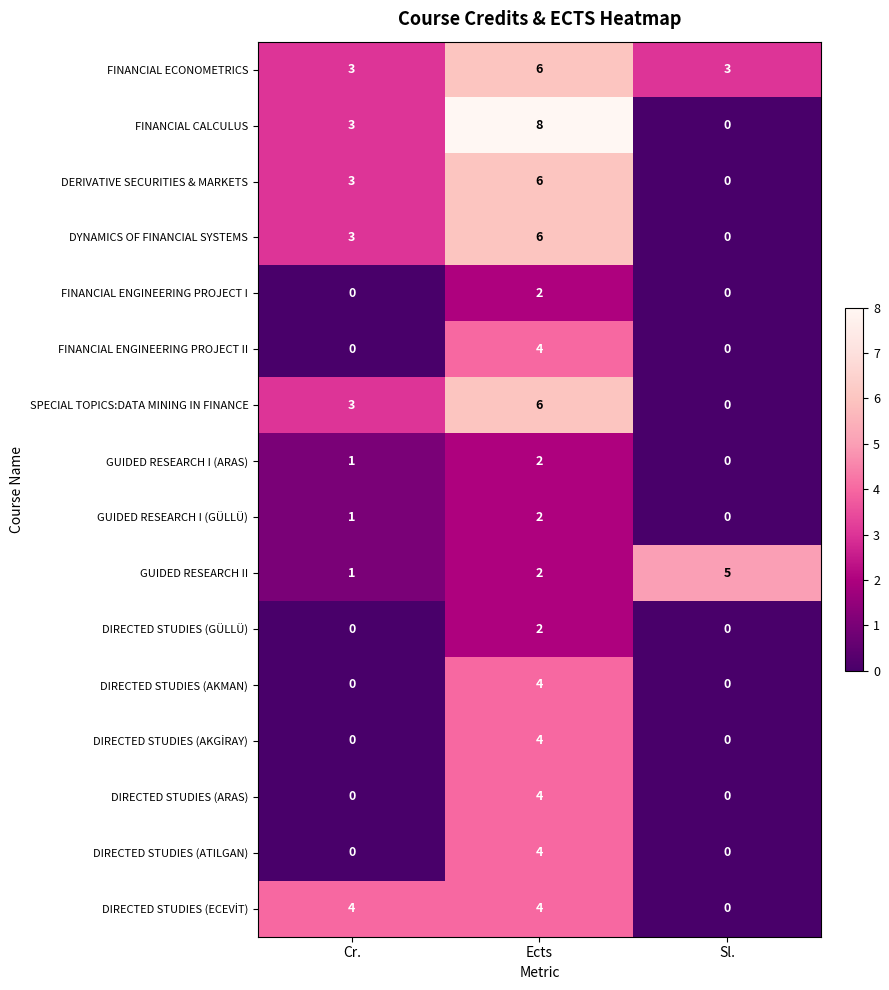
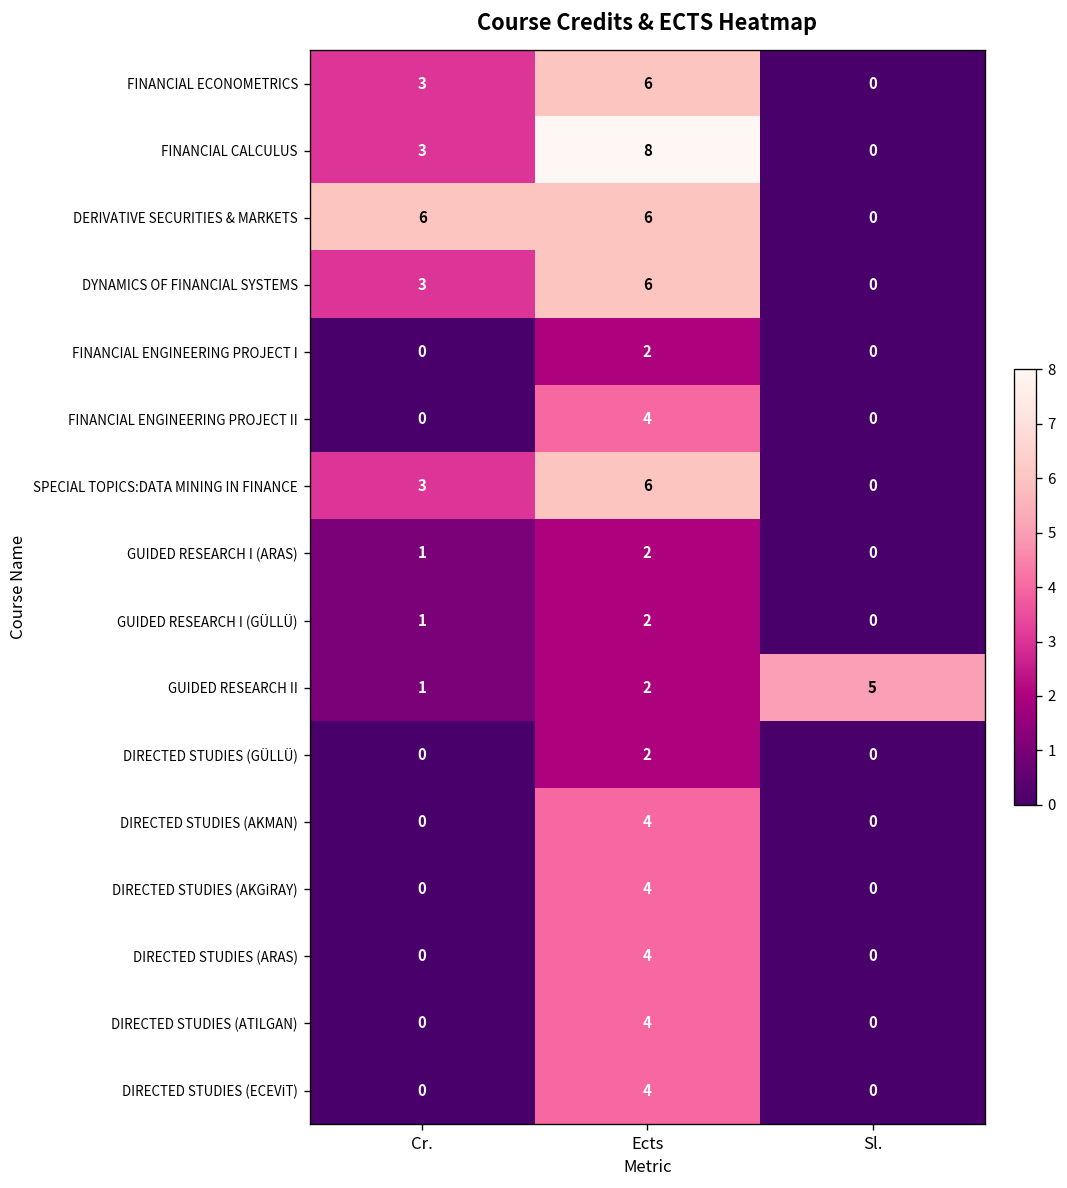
FINANCIAL ECONOMETRICS, Sl.: 3 -> 0
DERIVATIVE SECURITIES & MARKETS, Cr.: 3 -> 6
DIRECTED STUDIES (ECEVİT), Cr.: 4 -> 0
